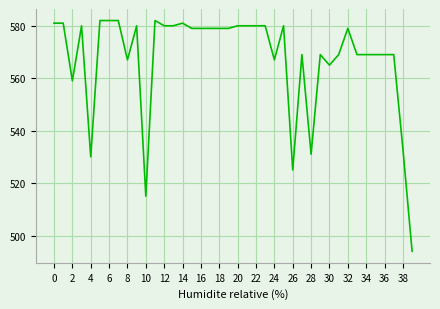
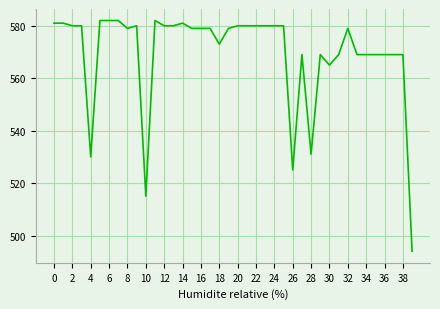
2: 559 -> 580
8: 567 -> 579
18: 579 -> 573
24: 567 -> 580
38: 533 -> 569
